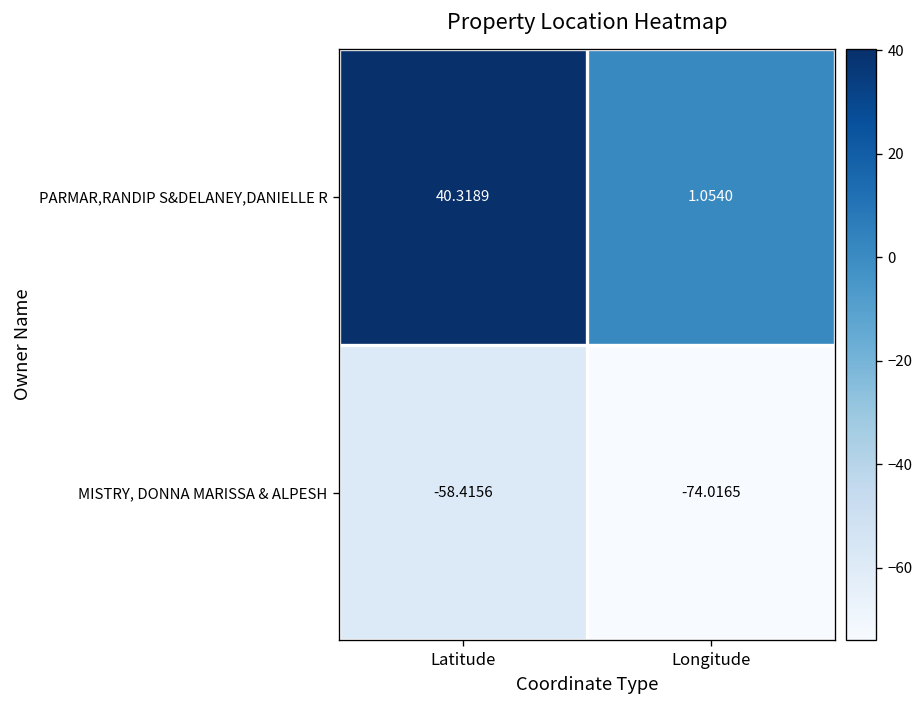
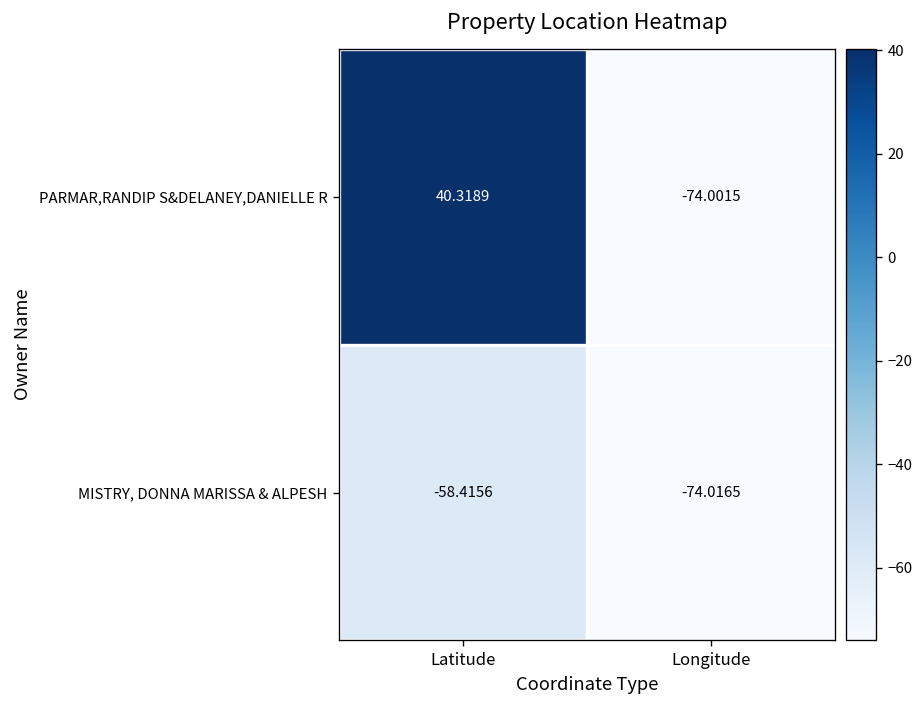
PARMAR,RANDIP S&DELANEY,DANIELLE R, Longitude: 1.0540 -> -74.0015
